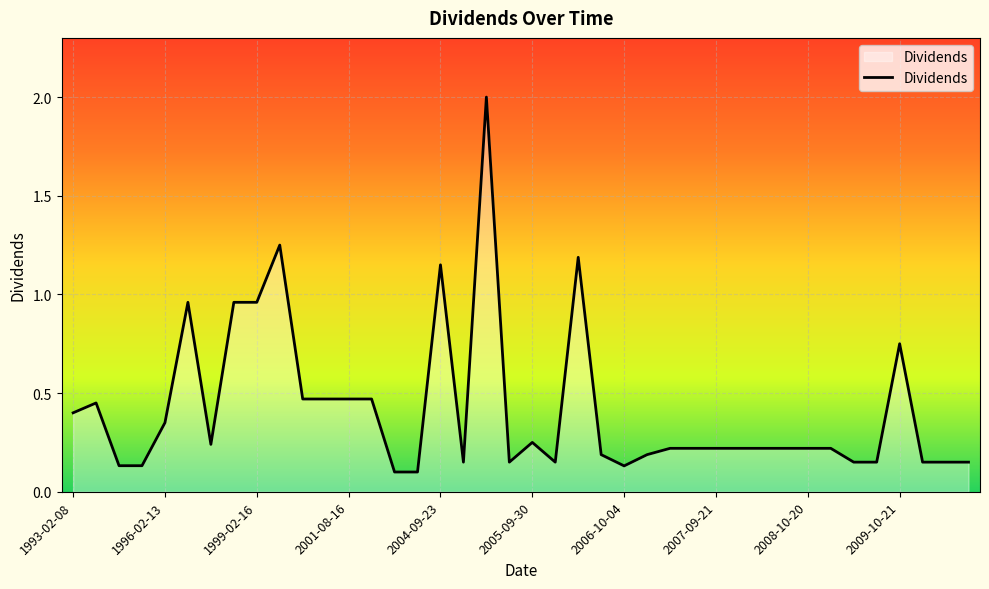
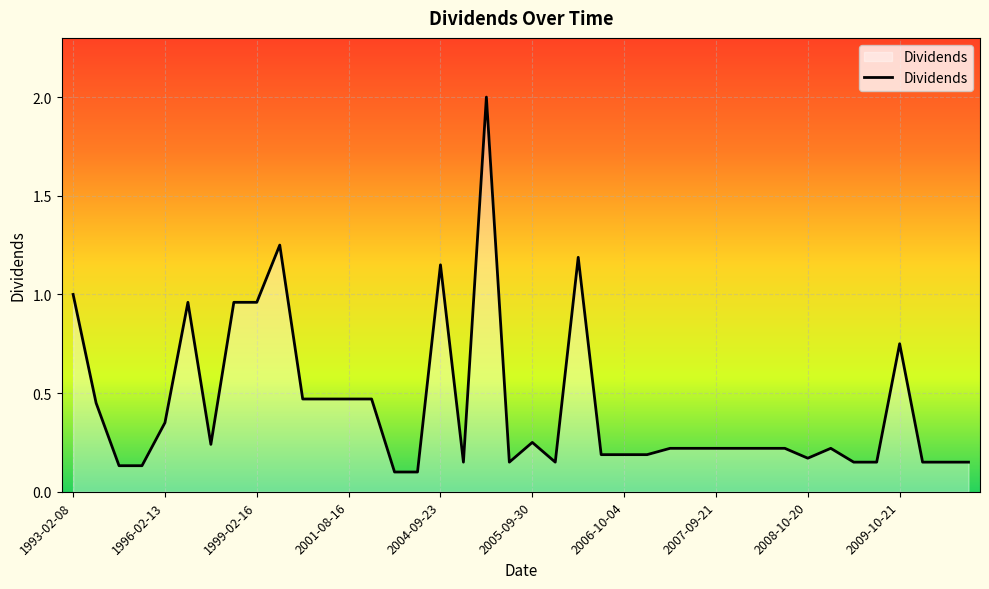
1993-02-08: 0.4 -> 1.0
2006-10-04: 0.13 -> 0.19
2008-10-20: 0.22 -> 0.17
